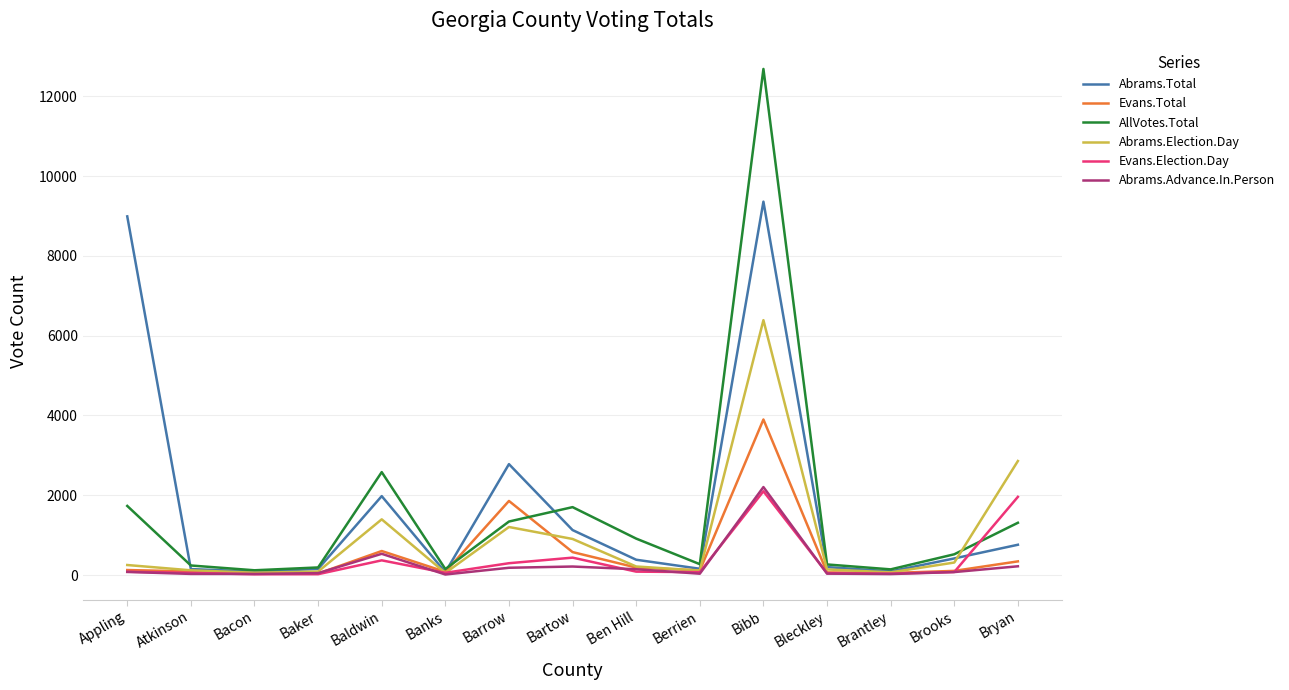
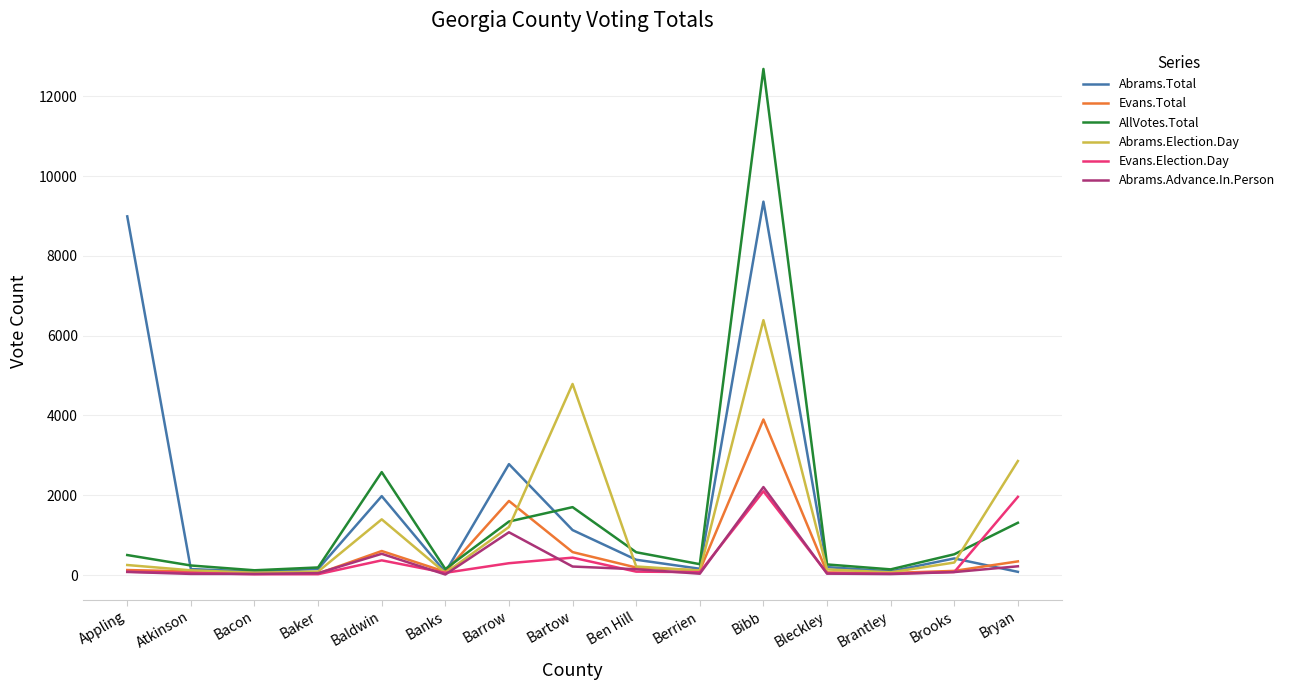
AllVotes.Total, Appling: 1700 -> 500
Abrams.Advance.In.Person, Barrow: 200 -> 1100
Abrams.Election.Day, Bartow: 900 -> 4800
AllVotes.Total, Ben Hill: 900 -> 600
Abrams.Total, Bryan: 800 -> 100
